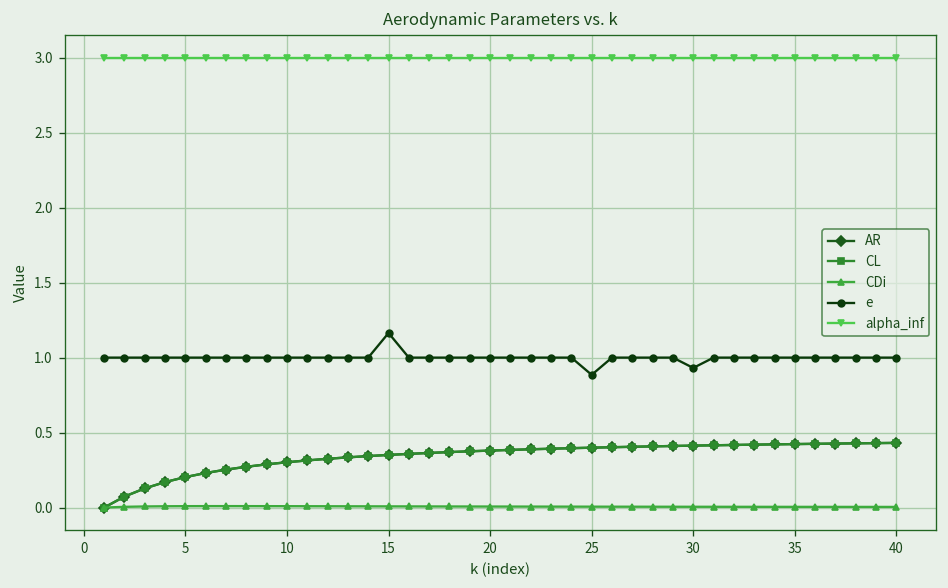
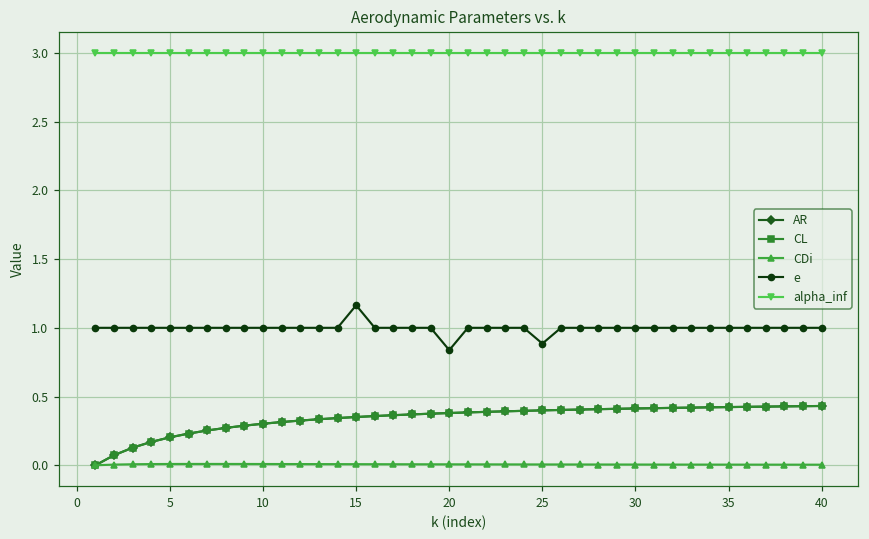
e, 20: 1.00 -> 0.84
e, 30: 0.93 -> 1.00
